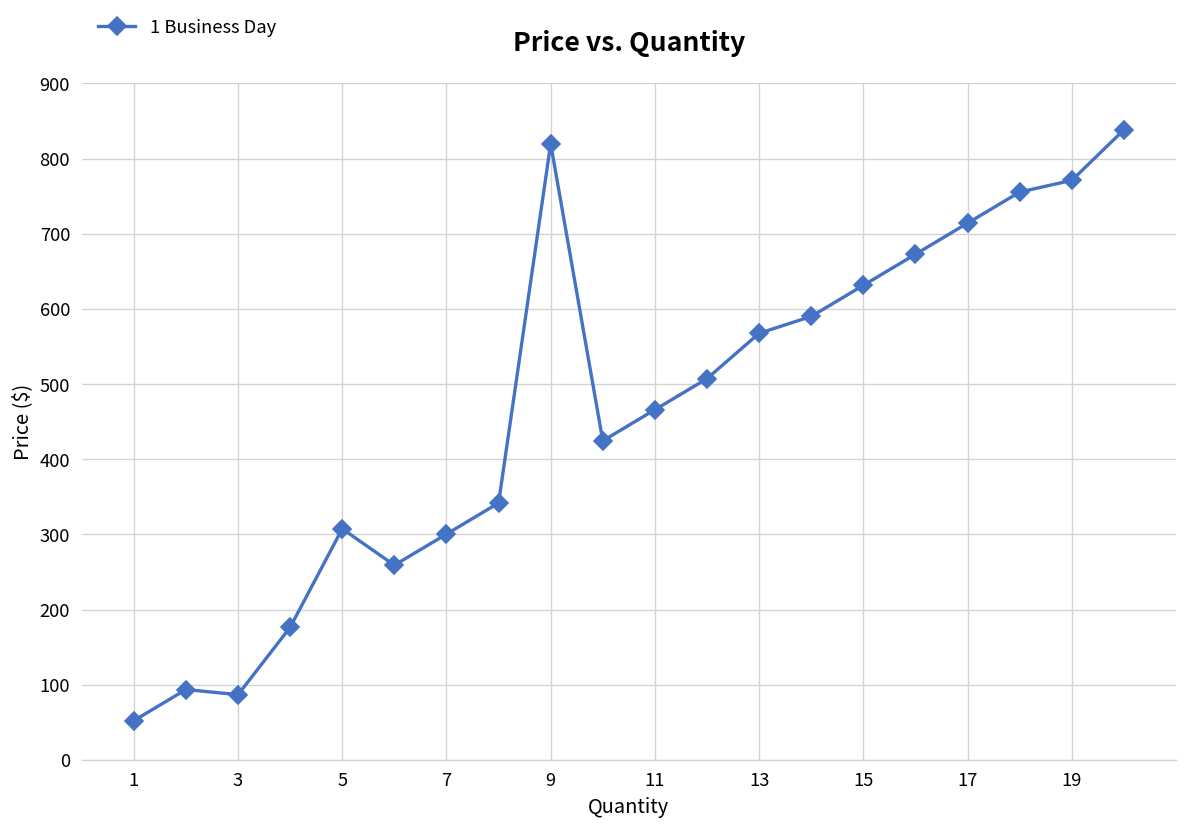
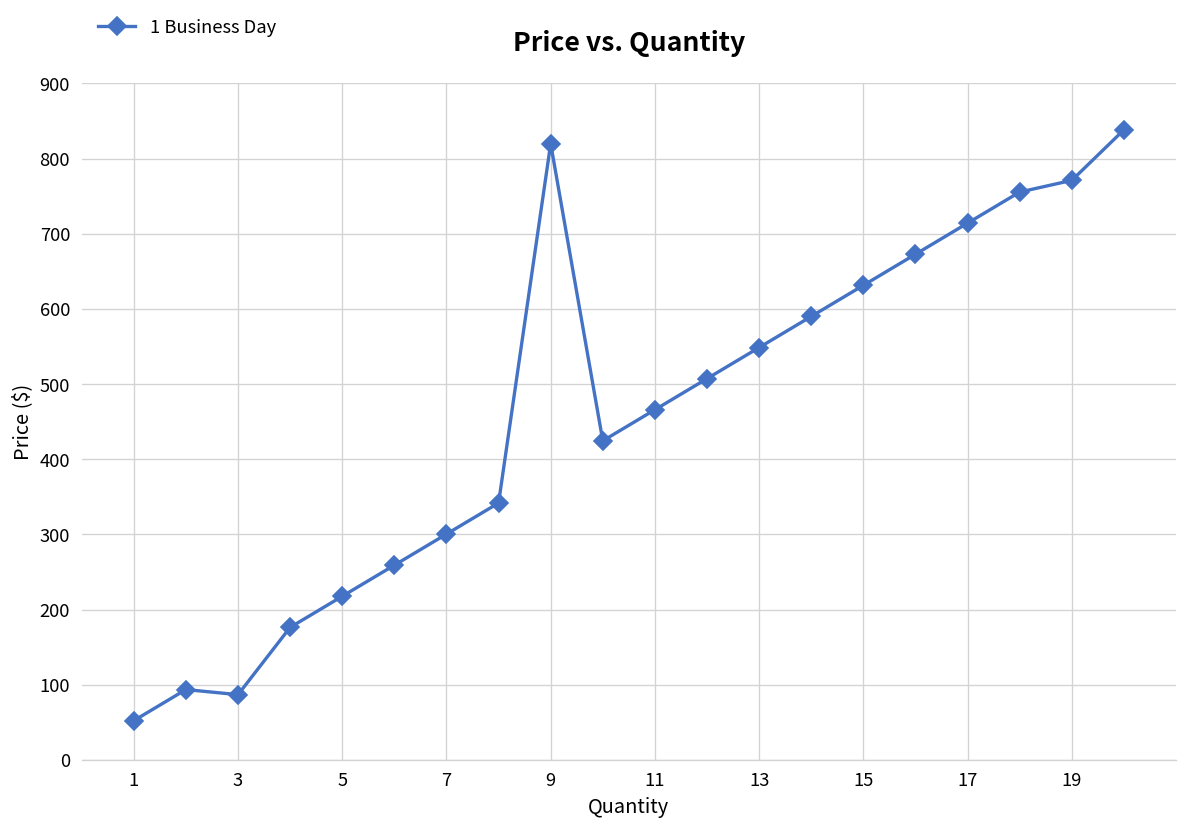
5: 310 -> 220
13: 570 -> 550
